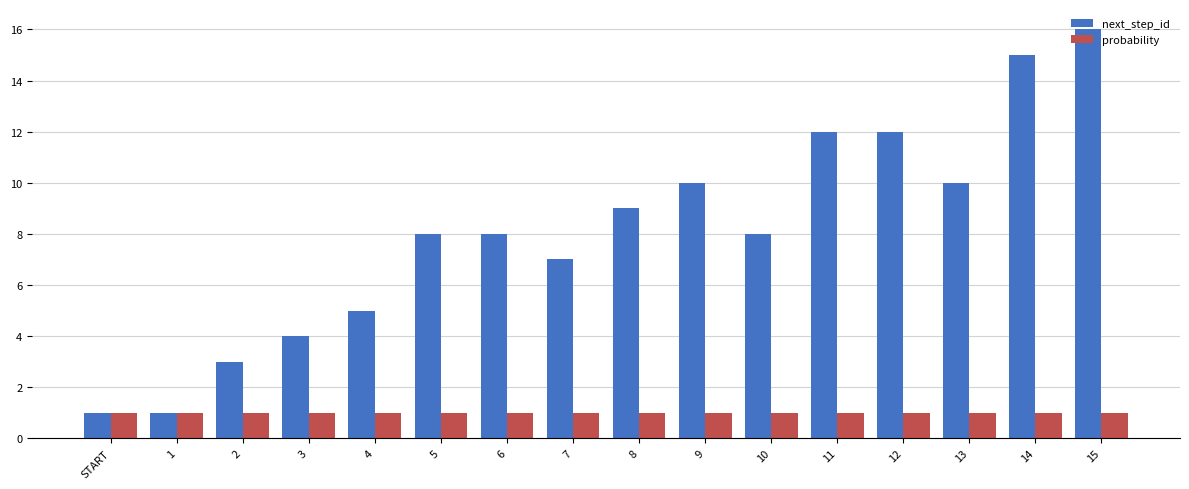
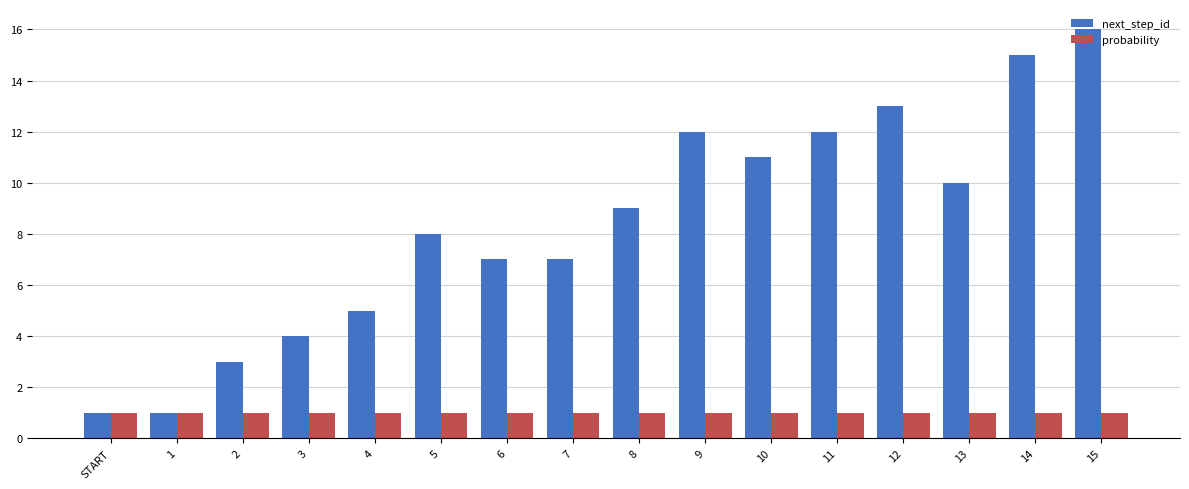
next_step_id, 6: 8 -> 7
next_step_id, 9: 10 -> 12
next_step_id, 10: 8 -> 11
next_step_id, 12: 12 -> 13
